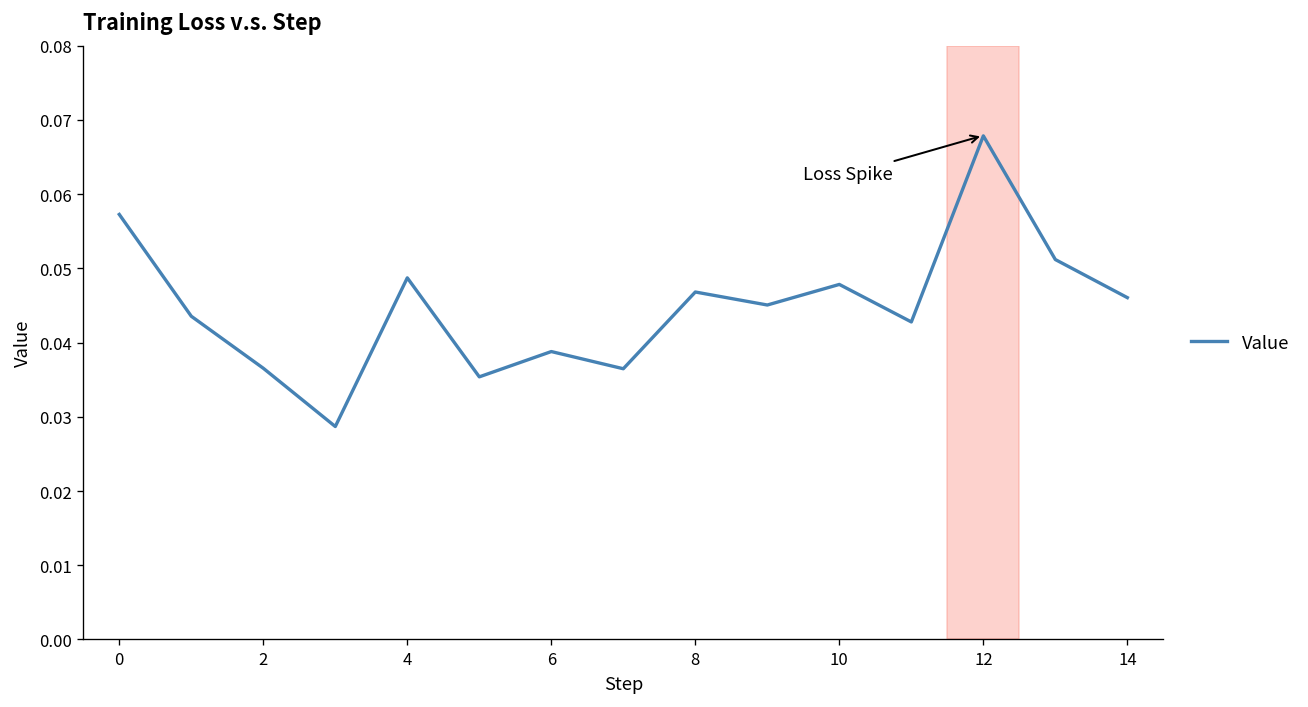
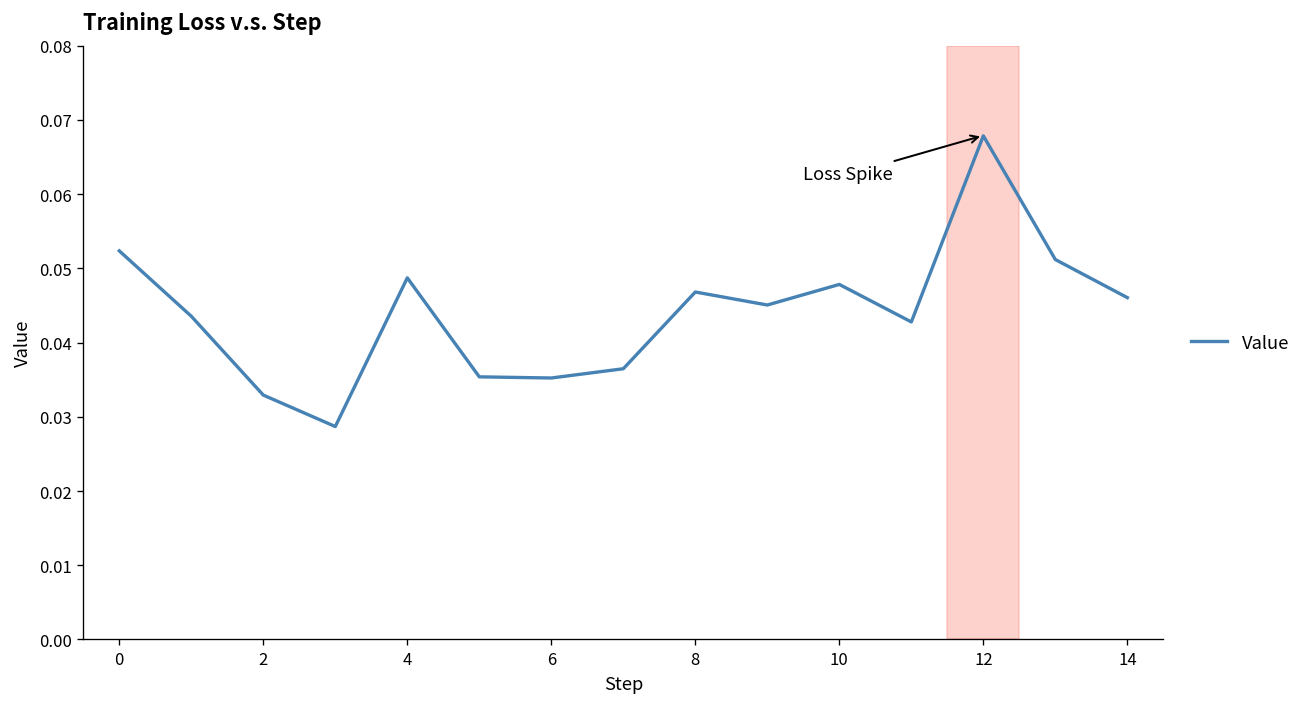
0: 0.057 -> 0.052
2: 0.037 -> 0.033
6: 0.039 -> 0.035
